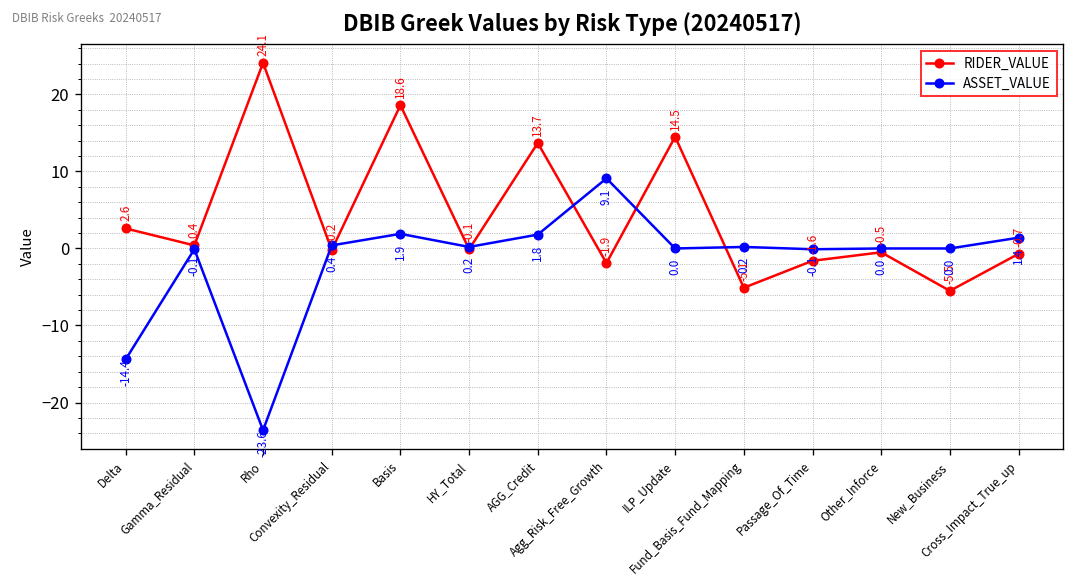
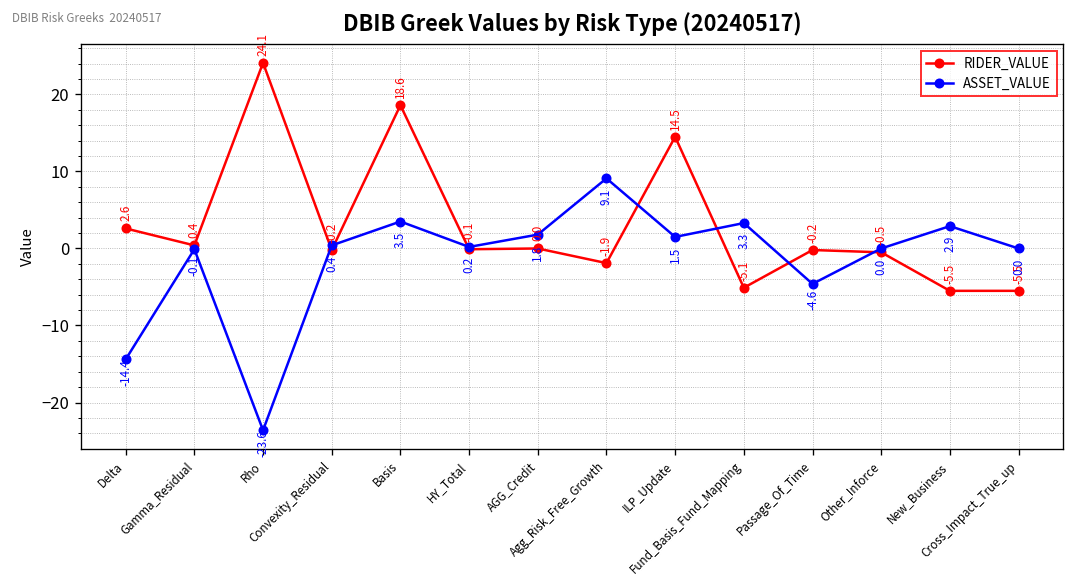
ASSET_VALUE, Basis: 1.9 -> 3.5
RIDER_VALUE, AGG_Credit: 13.7 -> 0.0
ASSET_VALUE, ILP_Update: 0.0 -> 1.5
ASSET_VALUE, Fund_Basis_Fund_Mapping: 0.2 -> 3.3
RIDER_VALUE, Passage_Of_Time: -1.6 -> -0.2
ASSET_VALUE, Passage_Of_Time: -0.1 -> -4.6
ASSET_VALUE, New_Business: 0.0 -> 2.9
RIDER_VALUE, Cross_Impact_True_up: -0.7 -> -5.5
ASSET_VALUE, Cross_Impact_True_up: 1.4 -> 0.0
